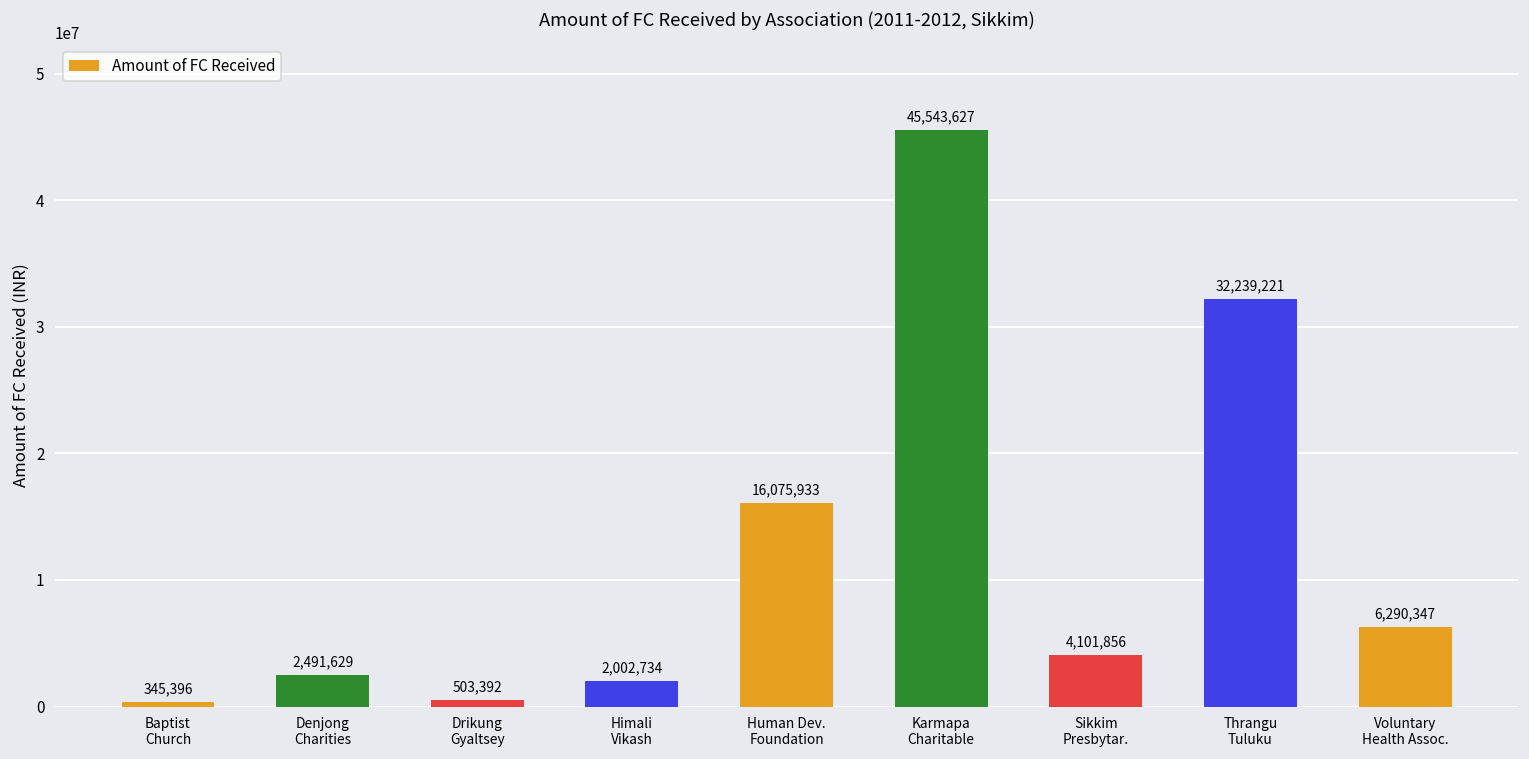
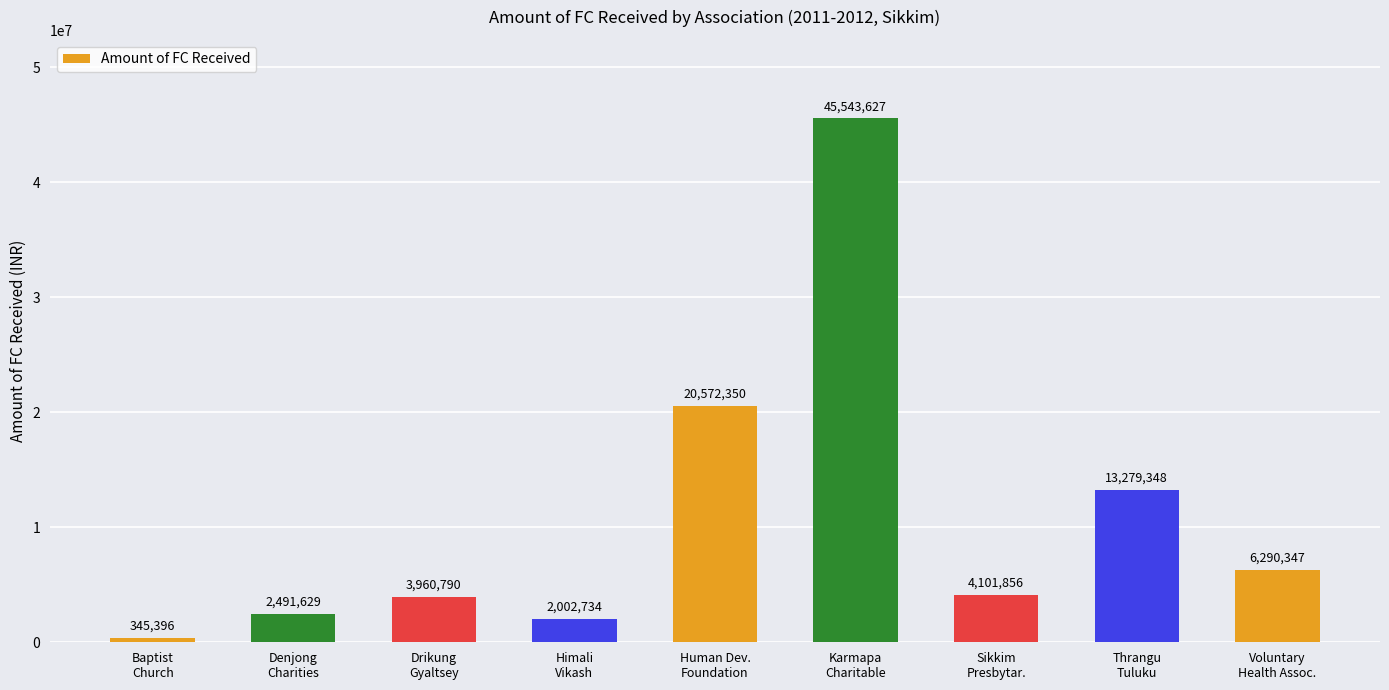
Drikung Gyaltsey: 503,392 -> 3,960,790
Human Dev. Foundation: 16,075,933 -> 20,572,350
Thrangu Tuluku: 32,239,221 -> 13,279,348
